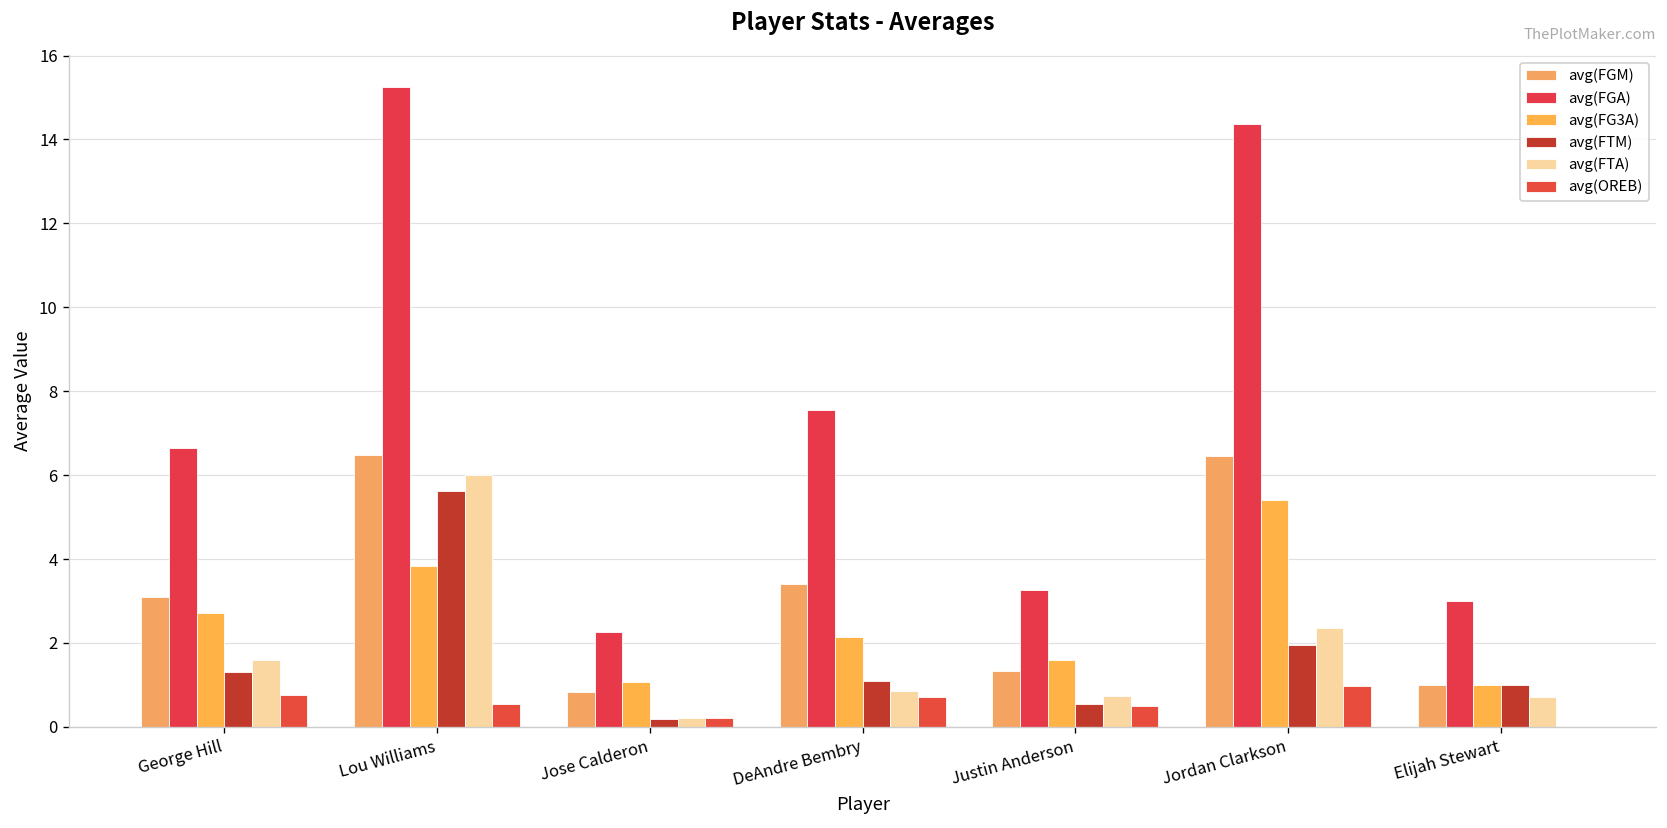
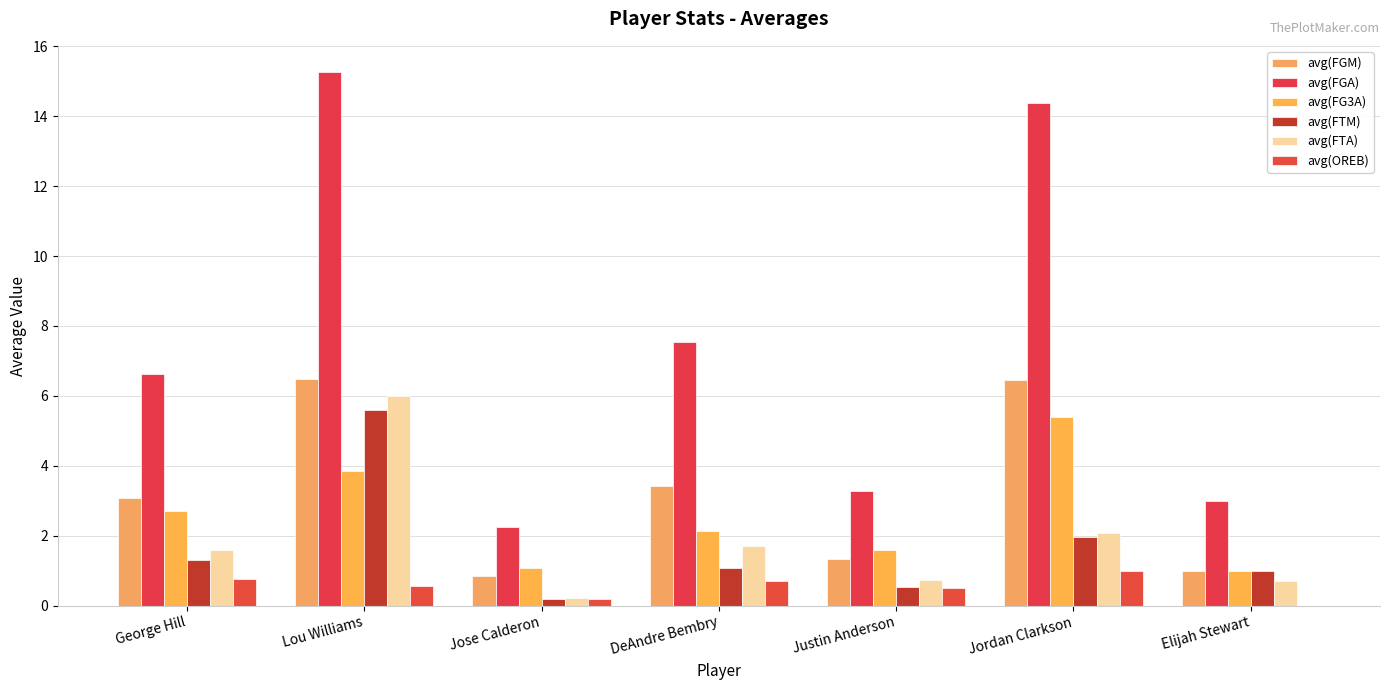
avg(FTA), DeAndre Bembry: 0.9 -> 1.7
avg(FTA), Jordan Clarkson: 2.4 -> 2.1
